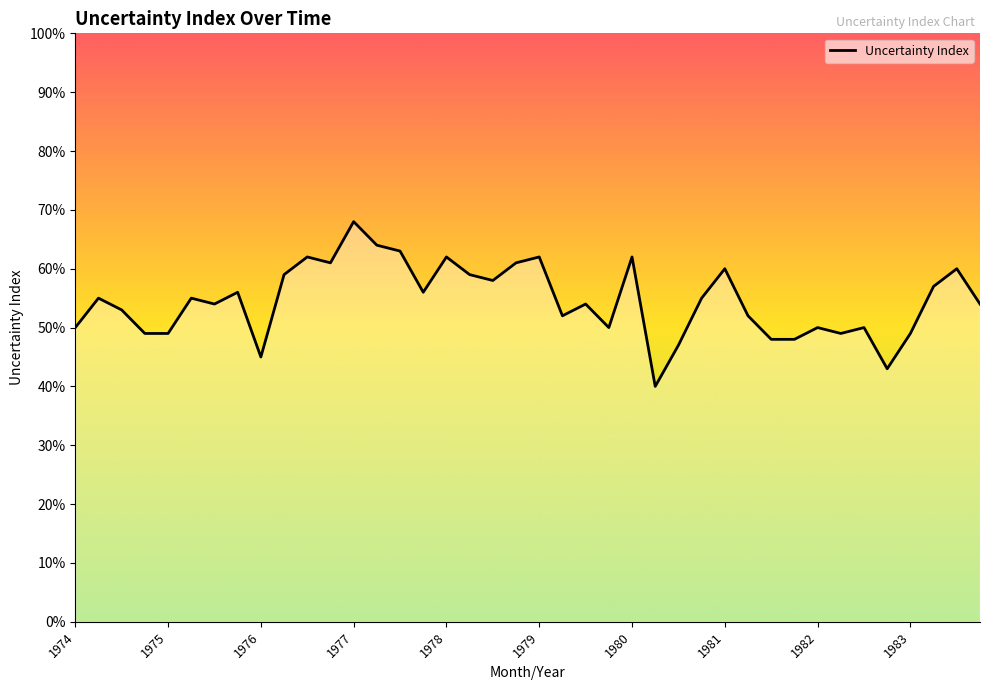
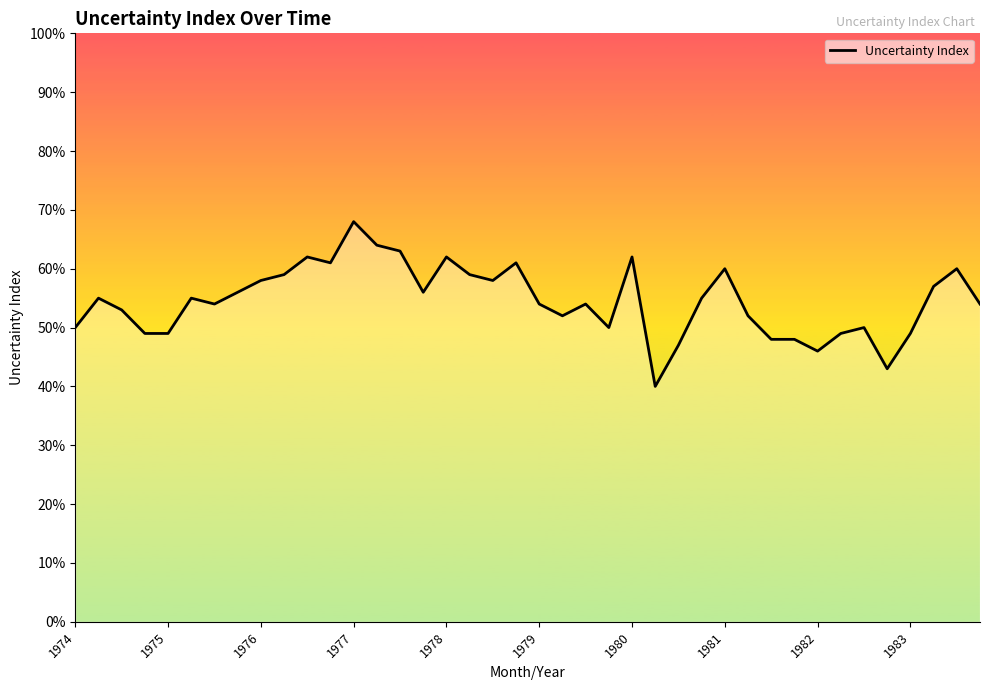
1976: 45% -> 58%
1979: 62% -> 54%
1982: 50% -> 46%
